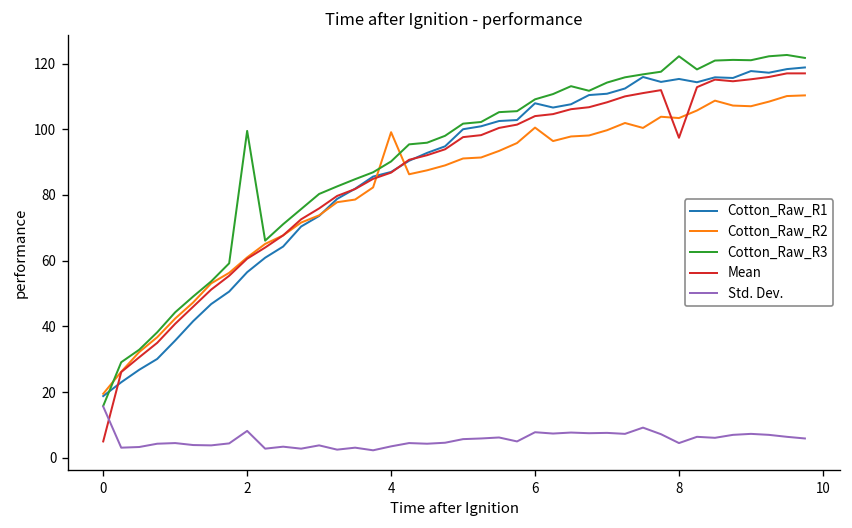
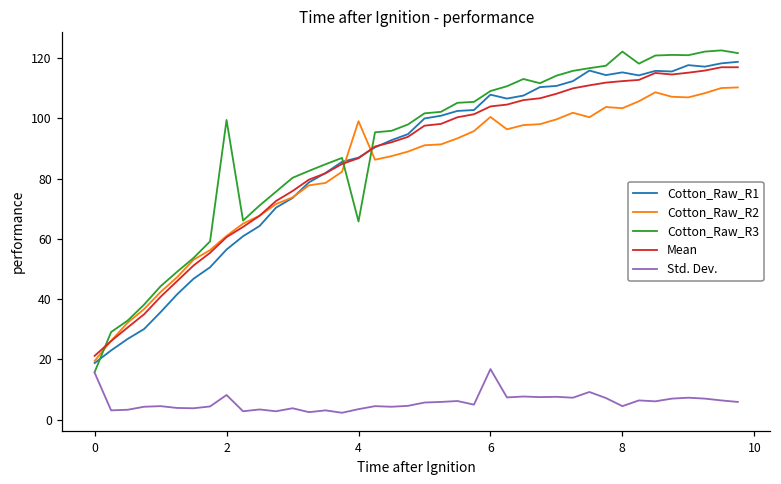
Mean, 0: 5 -> 21
Cotton_Raw_R3, 4: 90 -> 66
Std. Dev., 6: 8 -> 17
Mean, 8: 97 -> 112
